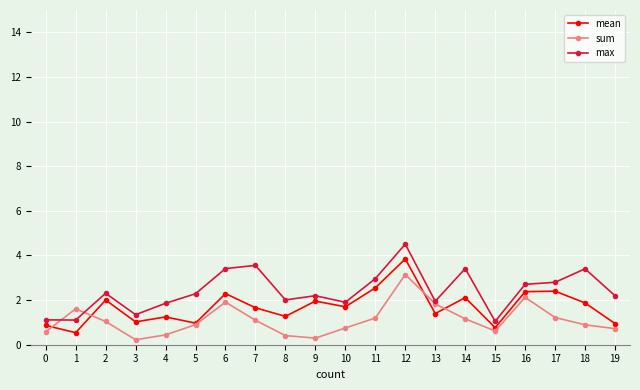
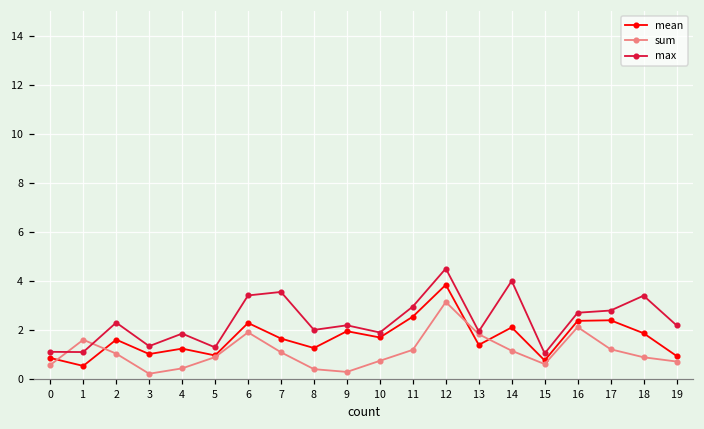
mean, 2: 2.0 -> 1.6
max, 5: 2.3 -> 1.3
max, 14: 3.4 -> 4.0
